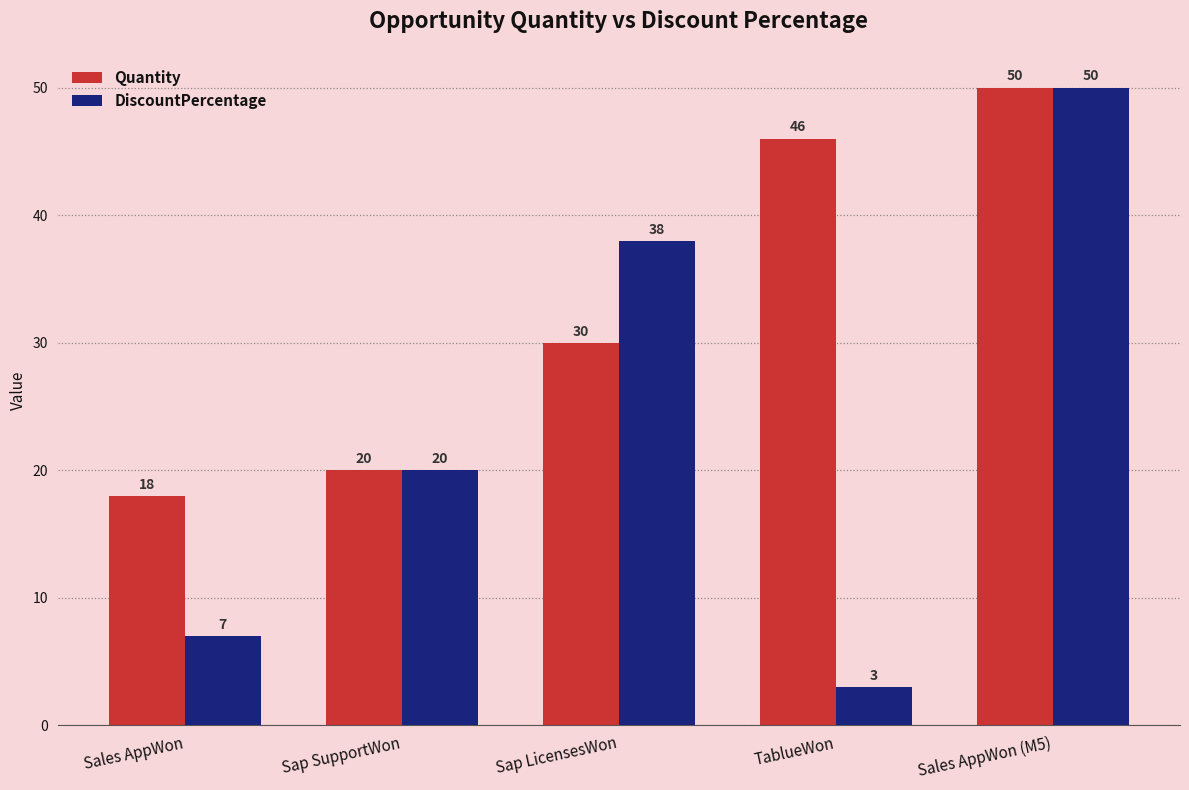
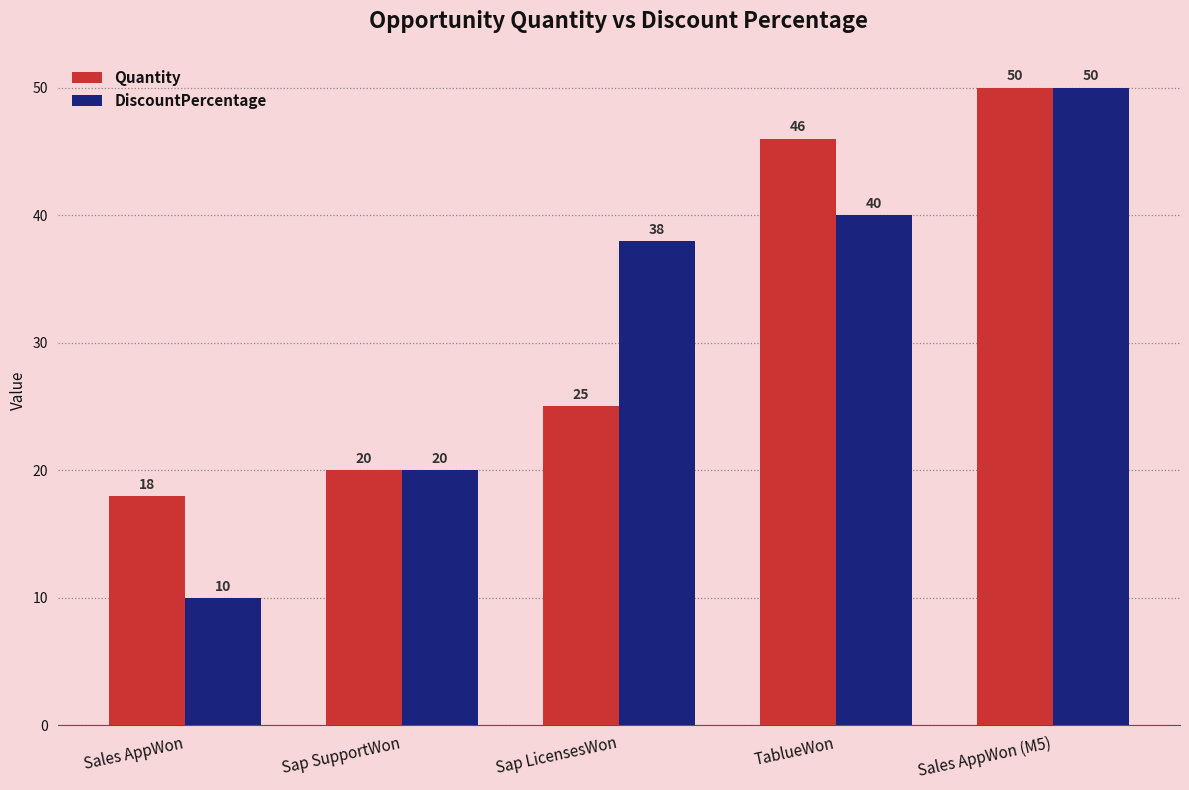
DiscountPercentage, Sales AppWon: 7 -> 10
Quantity, Sap LicensesWon: 30 -> 25
DiscountPercentage, TablueWon: 3 -> 40
